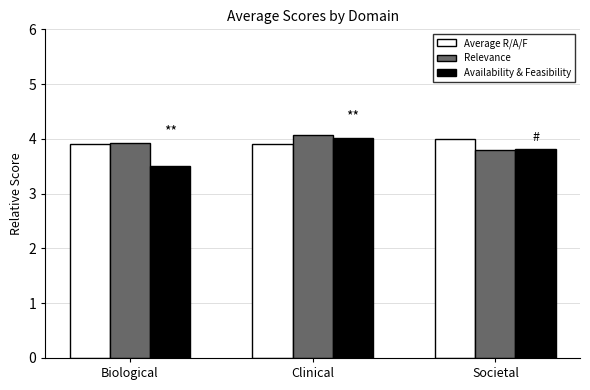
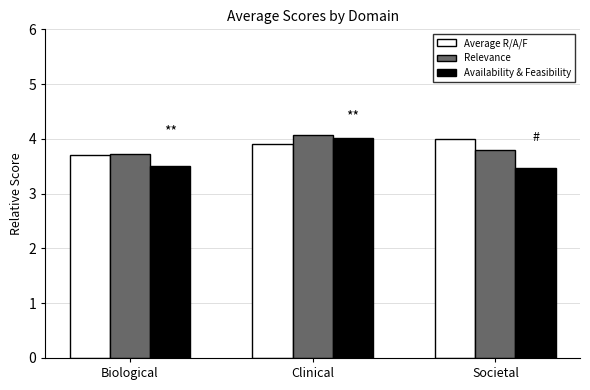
Average R/A/F, Biological: 3.9 -> 3.7
Relevance, Biological: 3.9 -> 3.7
Availability & Feasibility, Societal: 3.8 -> 3.5
